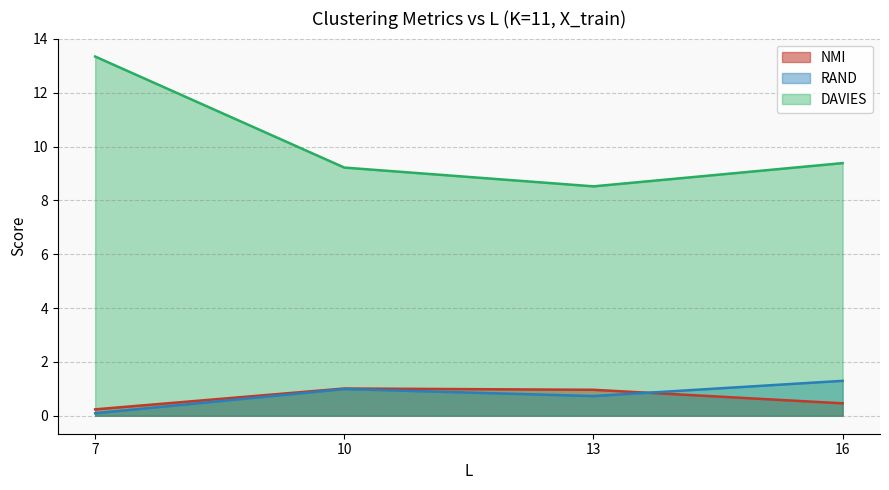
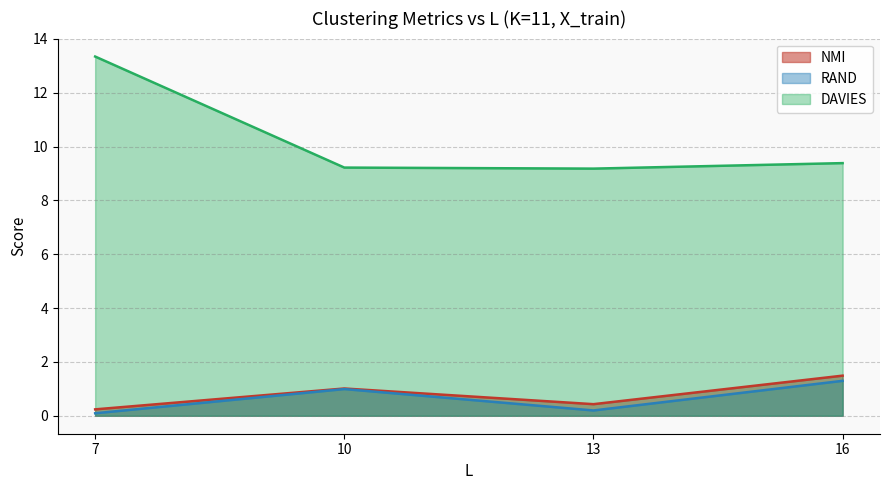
NMI, 13: 1.0 -> 0.4
RAND, 13: 0.7 -> 0.2
DAVIES, 13: 8.5 -> 9.2
NMI, 16: 0.5 -> 1.5
